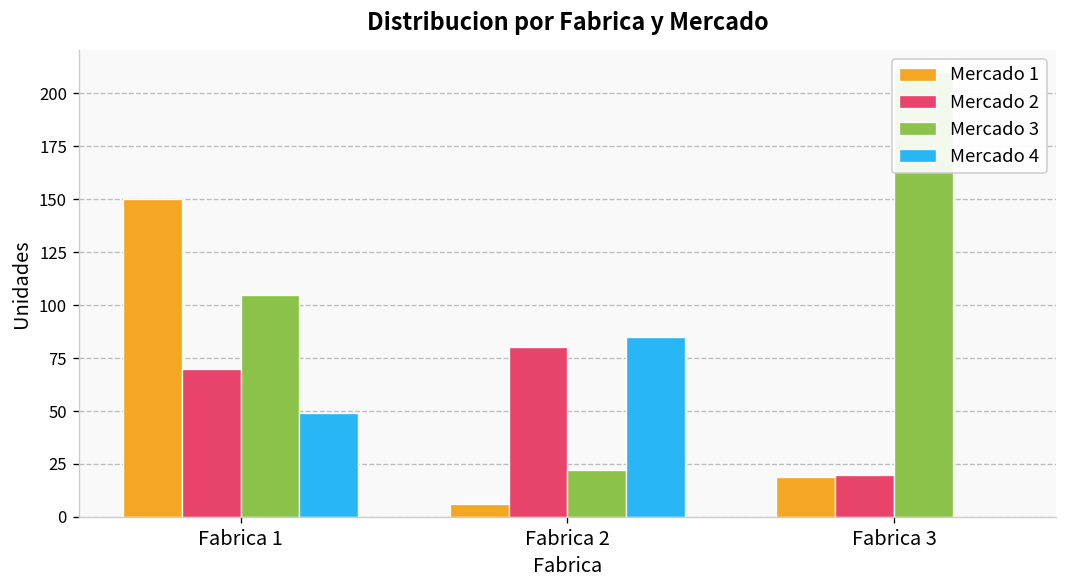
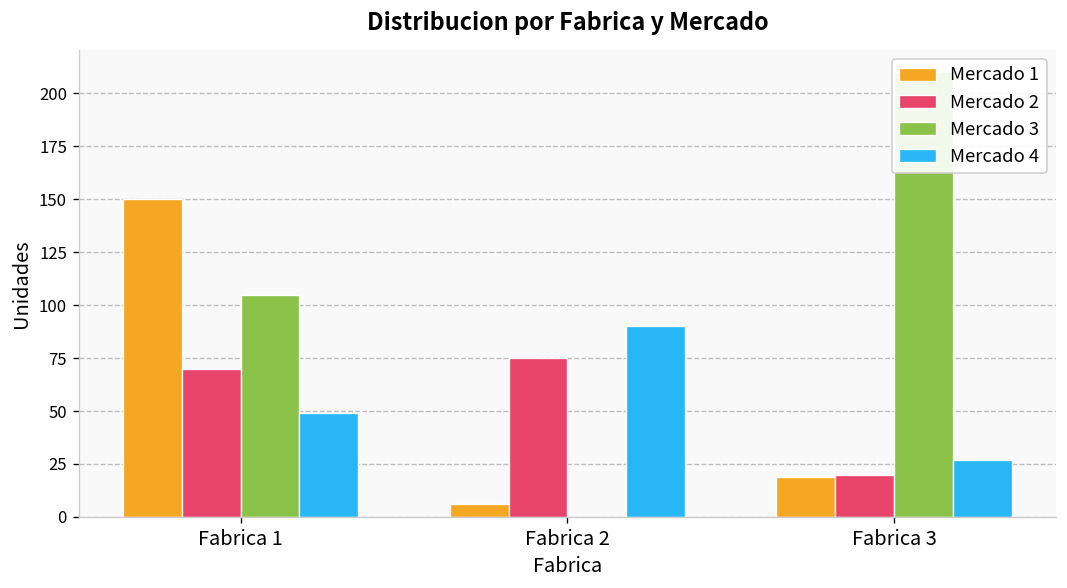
Mercado 2, Fabrica 2: 80 -> 75
Mercado 3, Fabrica 2: 22 -> 0
Mercado 4, Fabrica 2: 85 -> 90
Mercado 4, Fabrica 3: 0 -> 27
